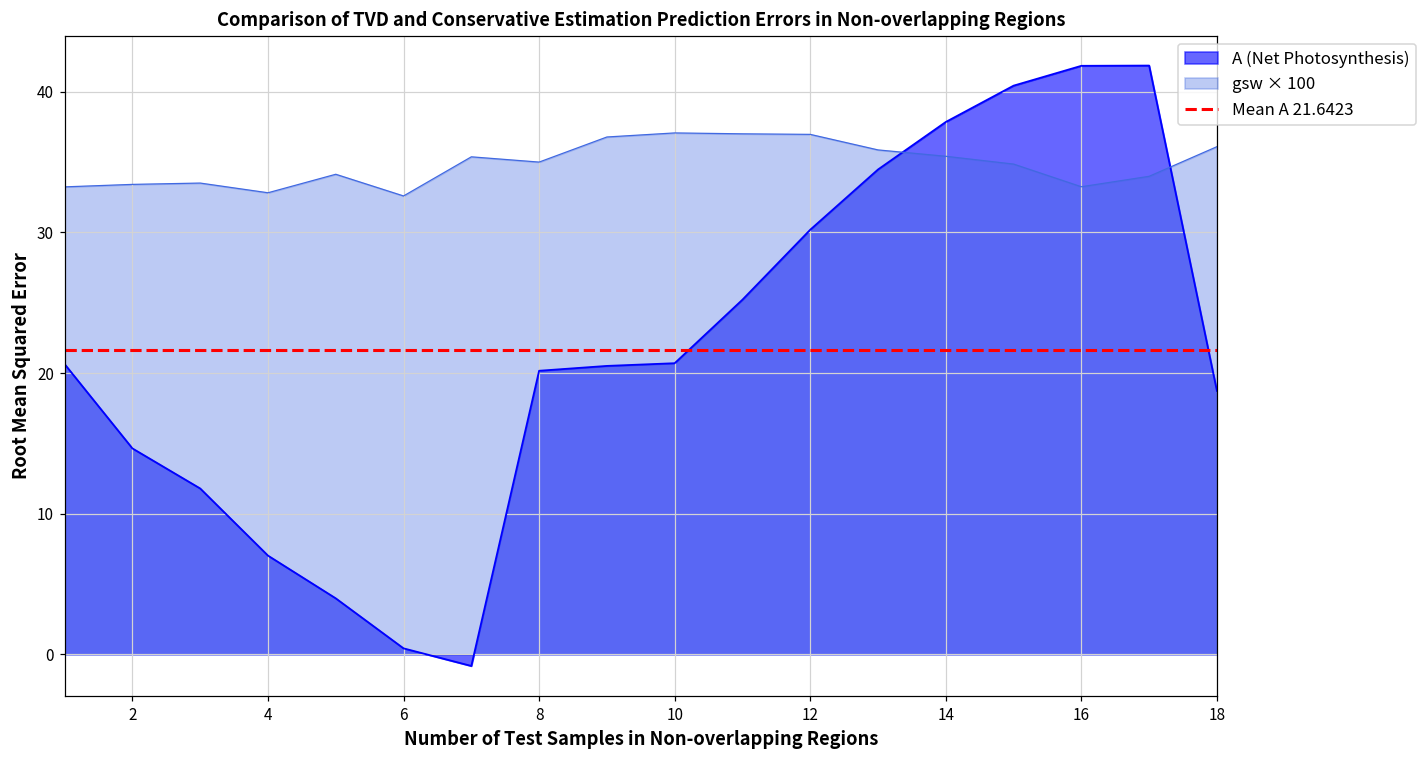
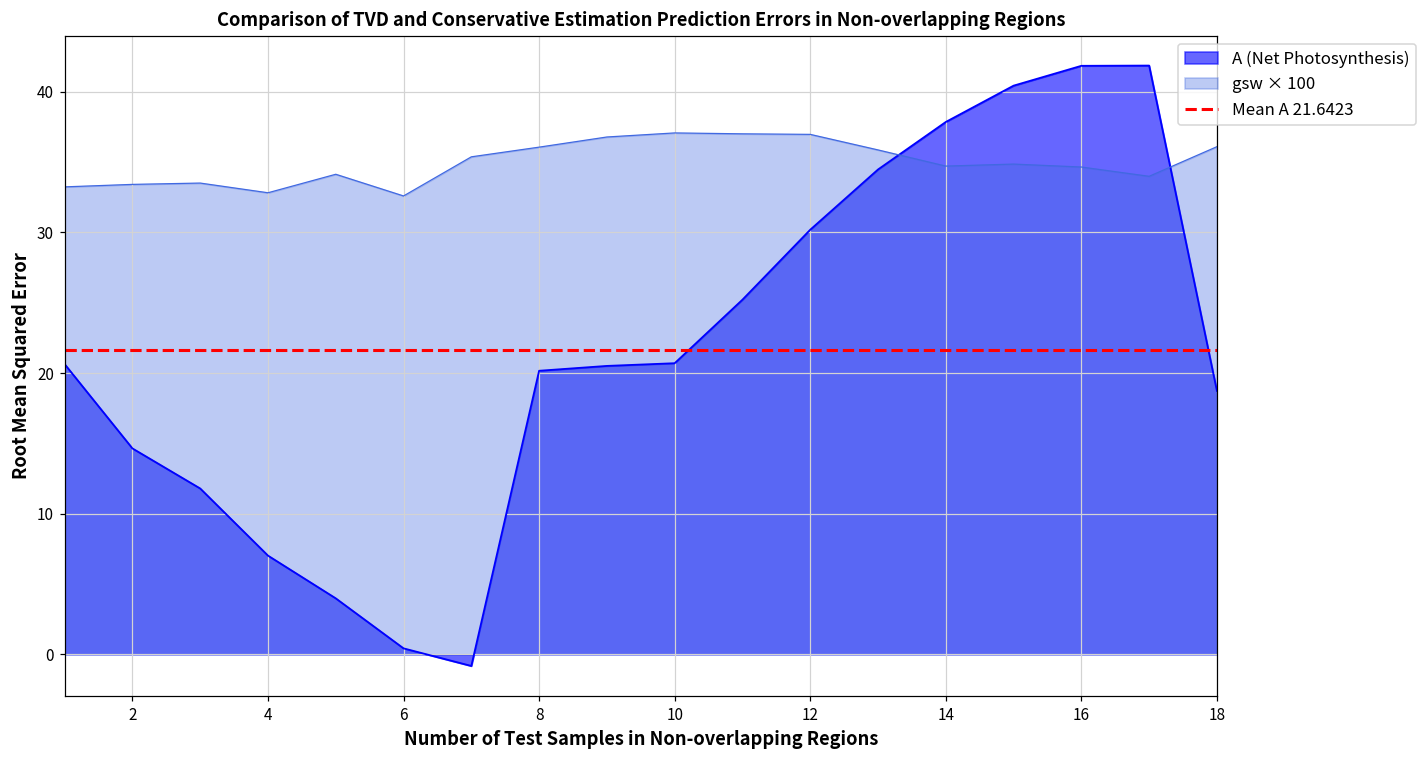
gsw × 100, 8: 35.0 -> 36.1
gsw × 100, 14: 35.4 -> 34.7
gsw × 100, 16: 33.2 -> 34.6
